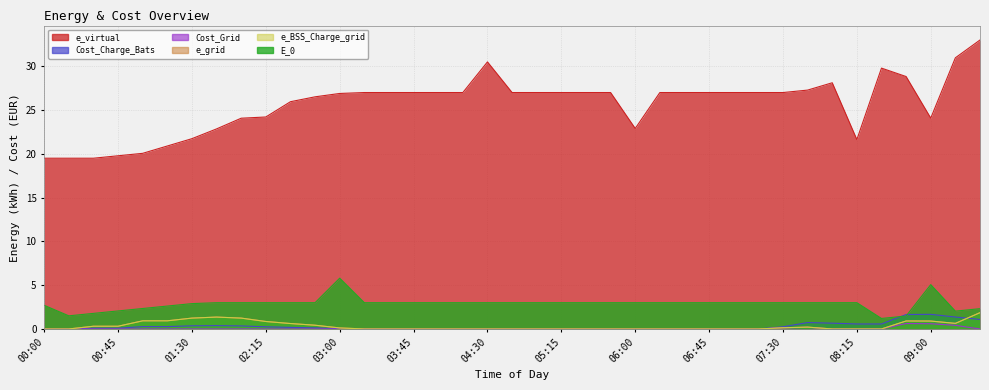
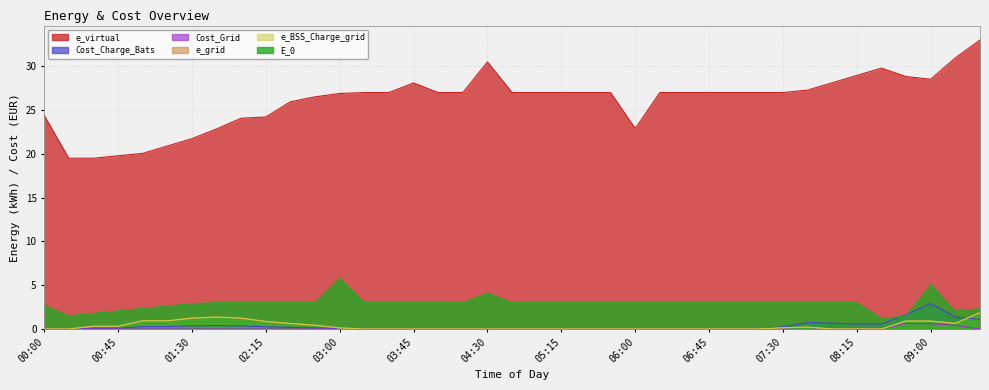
e_virtual, 00:00: 20 -> 24
e_virtual, 03:45: 27 -> 28
E_0, 04:30: 3 -> 4
e_virtual, 08:15: 22 -> 29
e_virtual, 09:00: 24 -> 29
Cost_Charge_Bats, 09:00: 2 -> 3
